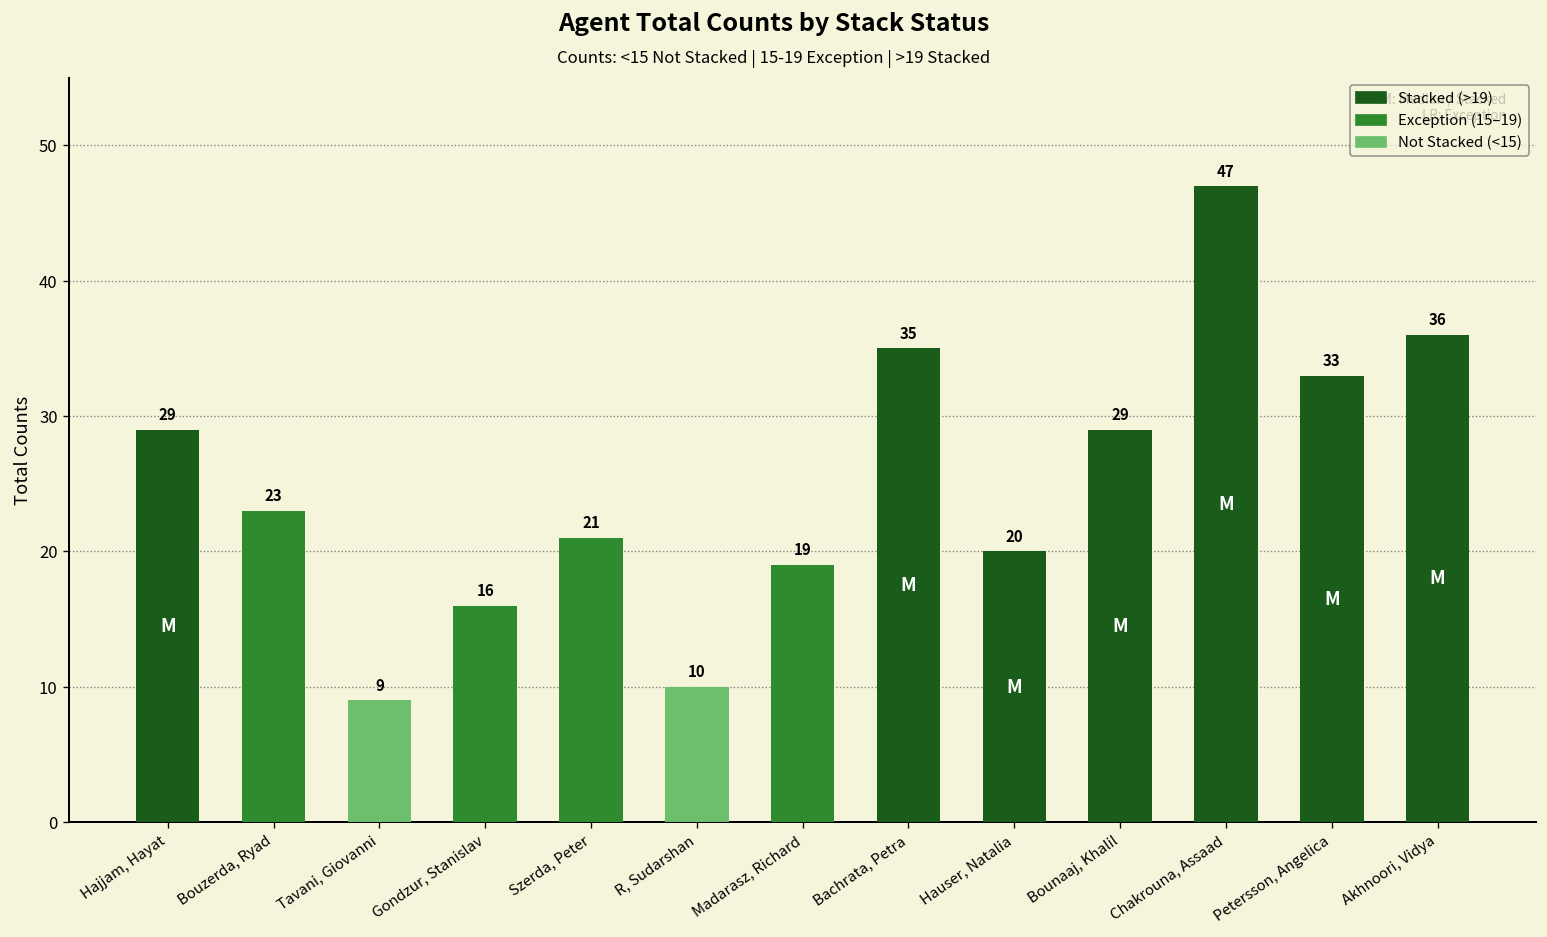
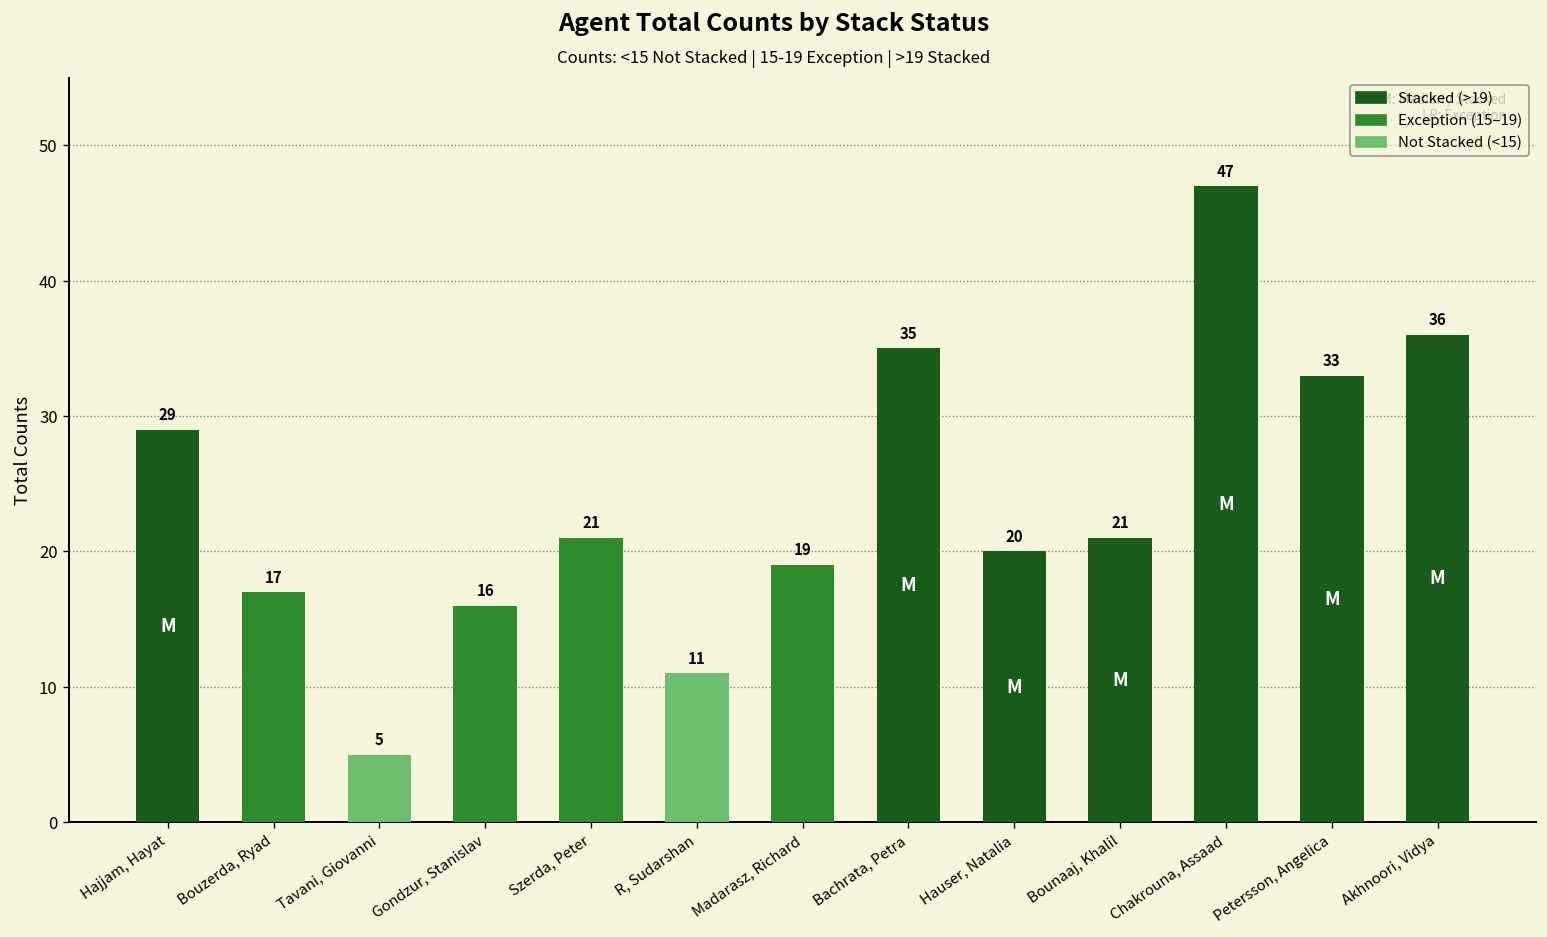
Bouzerda, Ryad: 23 -> 17
Tavani, Giovanni: 9 -> 5
R, Sudarshan: 10 -> 11
Bounaaj, Khalil: 29 -> 21
